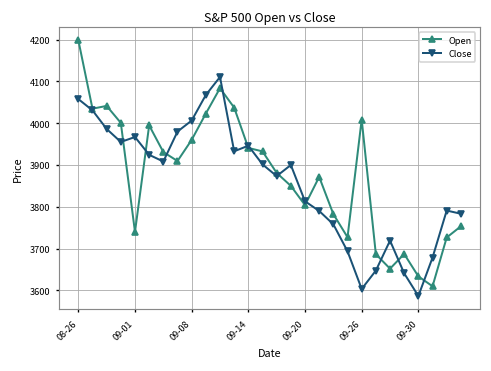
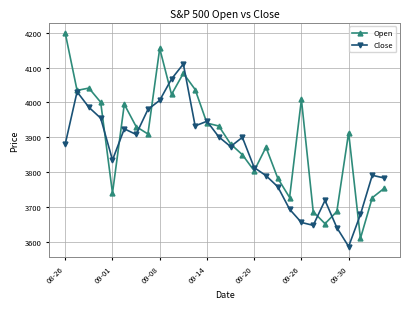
Close, 08-26: 4060 -> 3880
Close, 09-01: 3970 -> 3830
Open, 09-08: 3960 -> 4160
Close, 09-26: 3600 -> 3660
Open, 09-30: 3630 -> 3910
